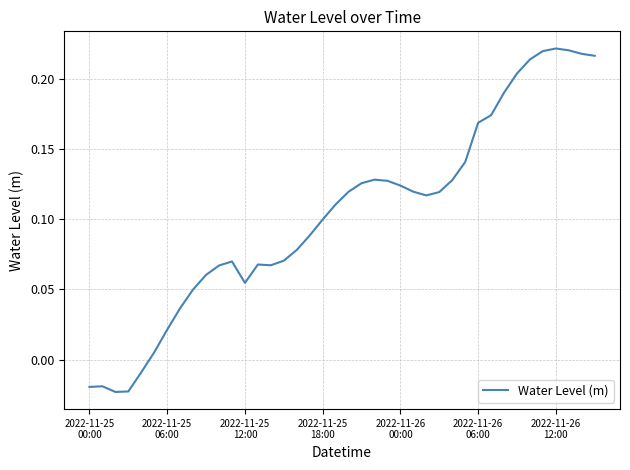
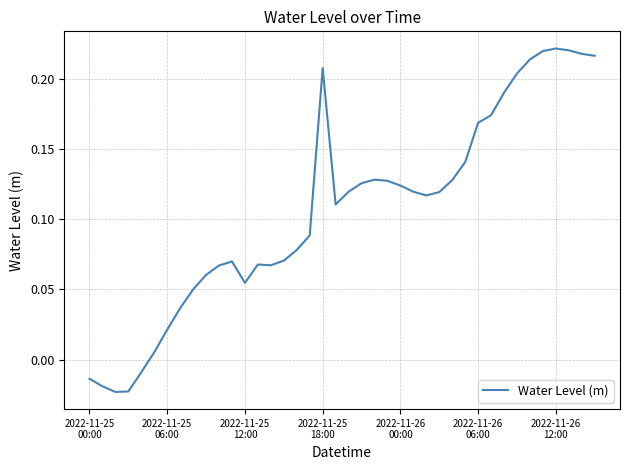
2022-11-25 00:00: -0.019 -> -0.014
2022-11-25 18:00: 0.100 -> 0.208
